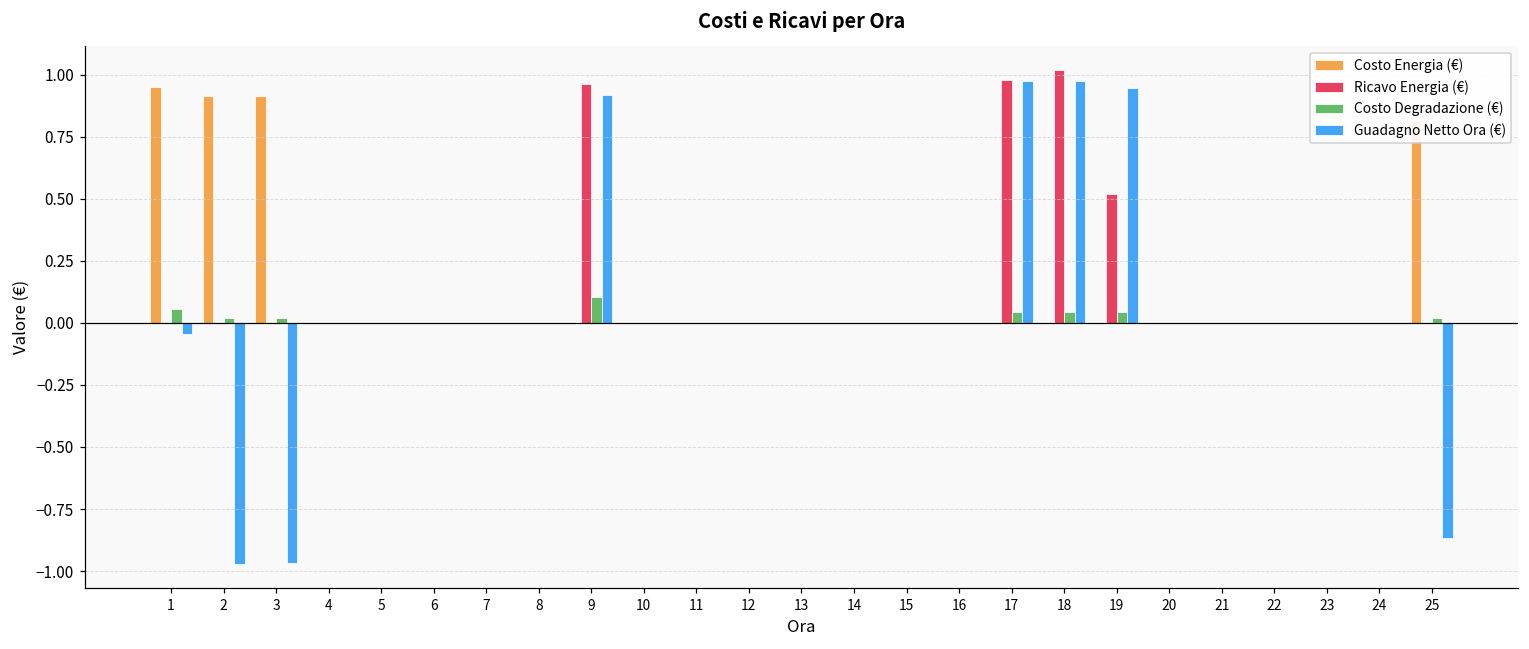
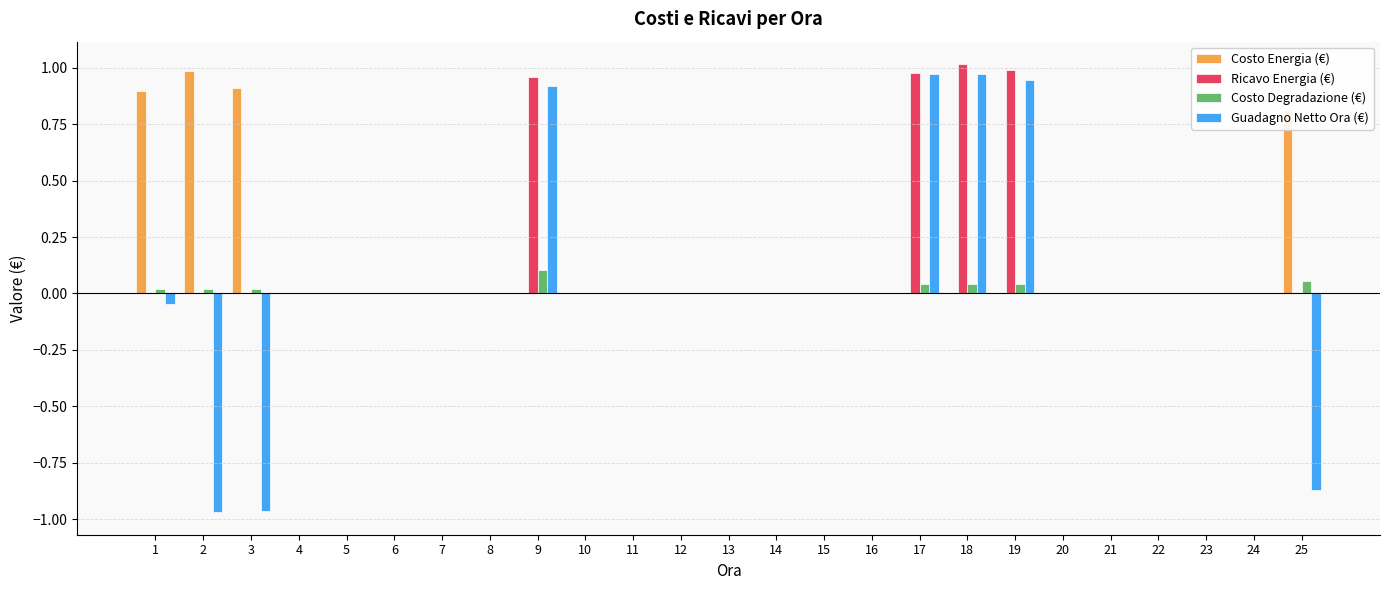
Costo Energia (€), 1: 0.95 -> 0.90
Costo Degradazione (€), 1: 0.05 -> 0.02
Costo Energia (€), 2: 0.92 -> 0.99
Ricavo Energia (€), 19: 0.52 -> 0.99
Costo Degradazione (€), 25: 0.02 -> 0.05
